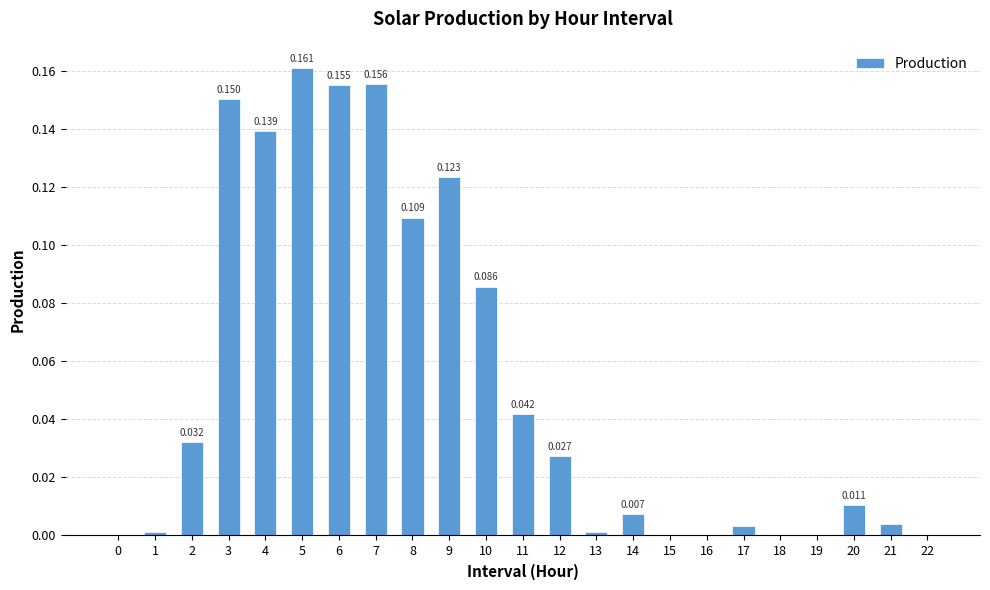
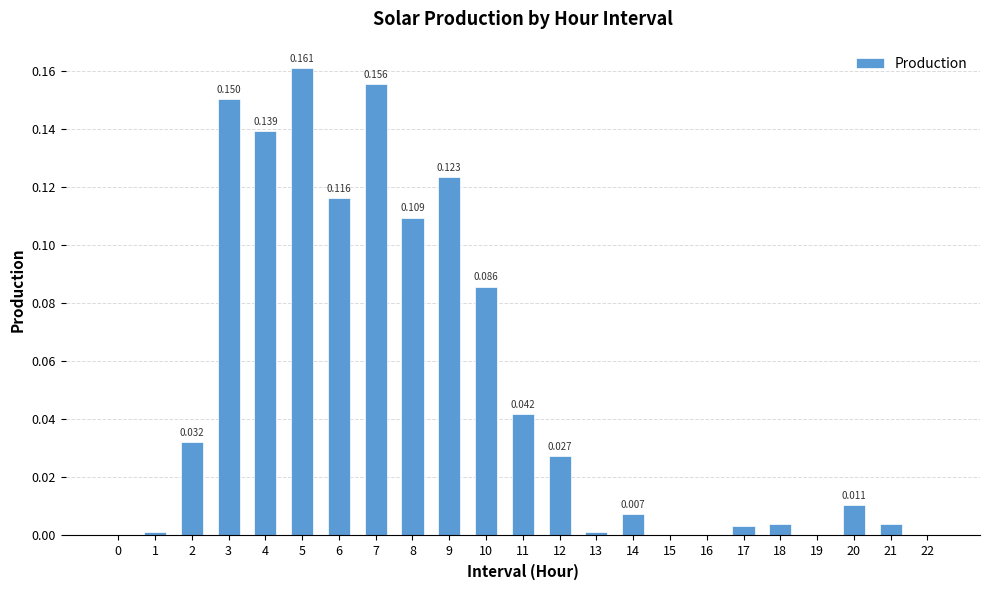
6: 0.155 -> 0.116
18: 0.000 -> 0.004
